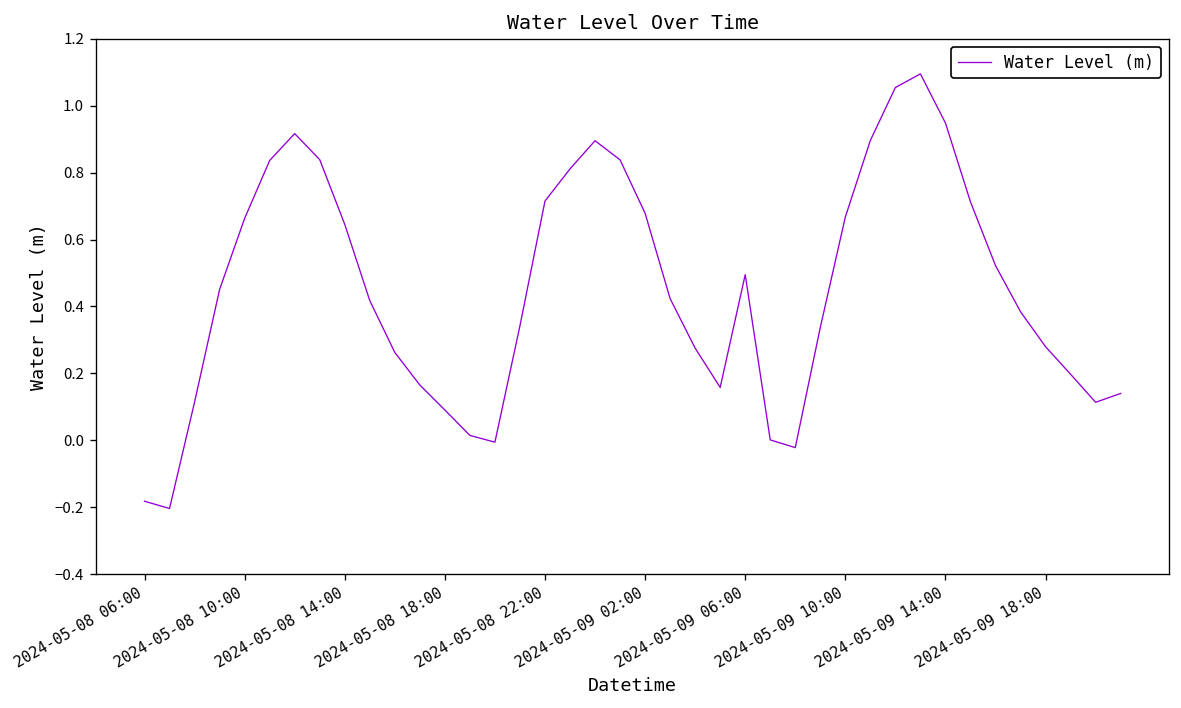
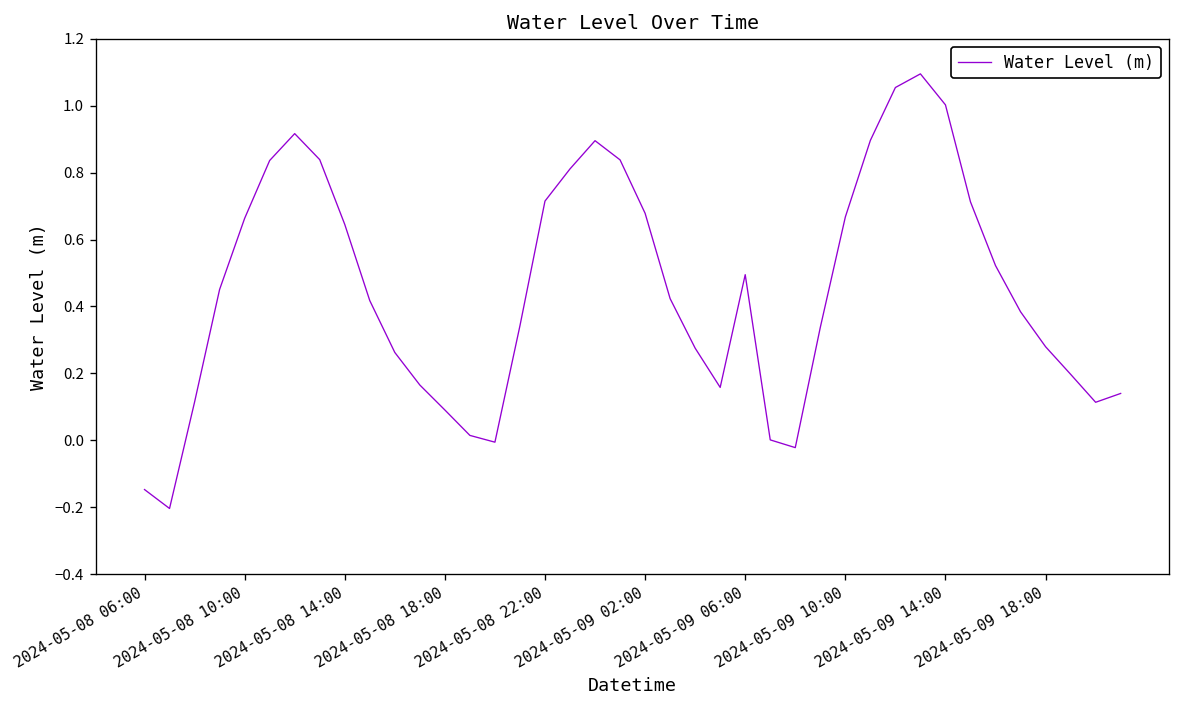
2024-05-08 06:00: -0.18 -> -0.15
2024-05-09 14:00: 0.95 -> 1.00
